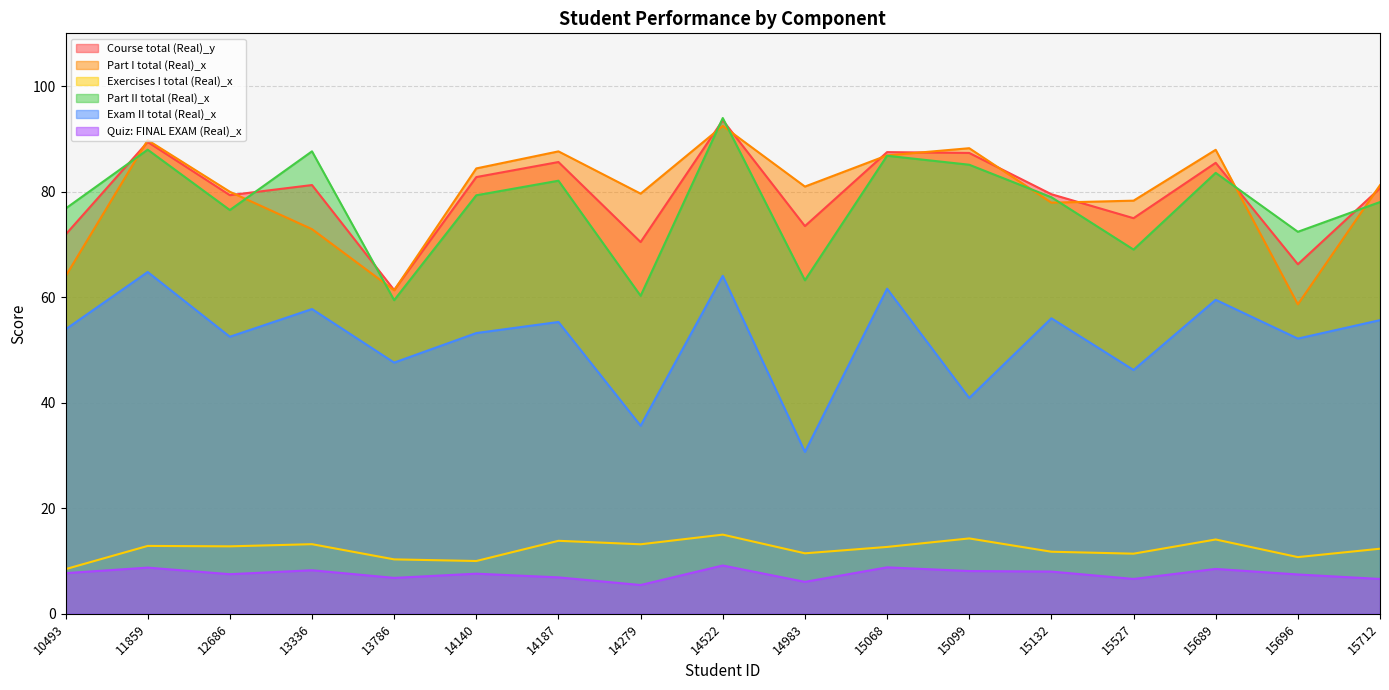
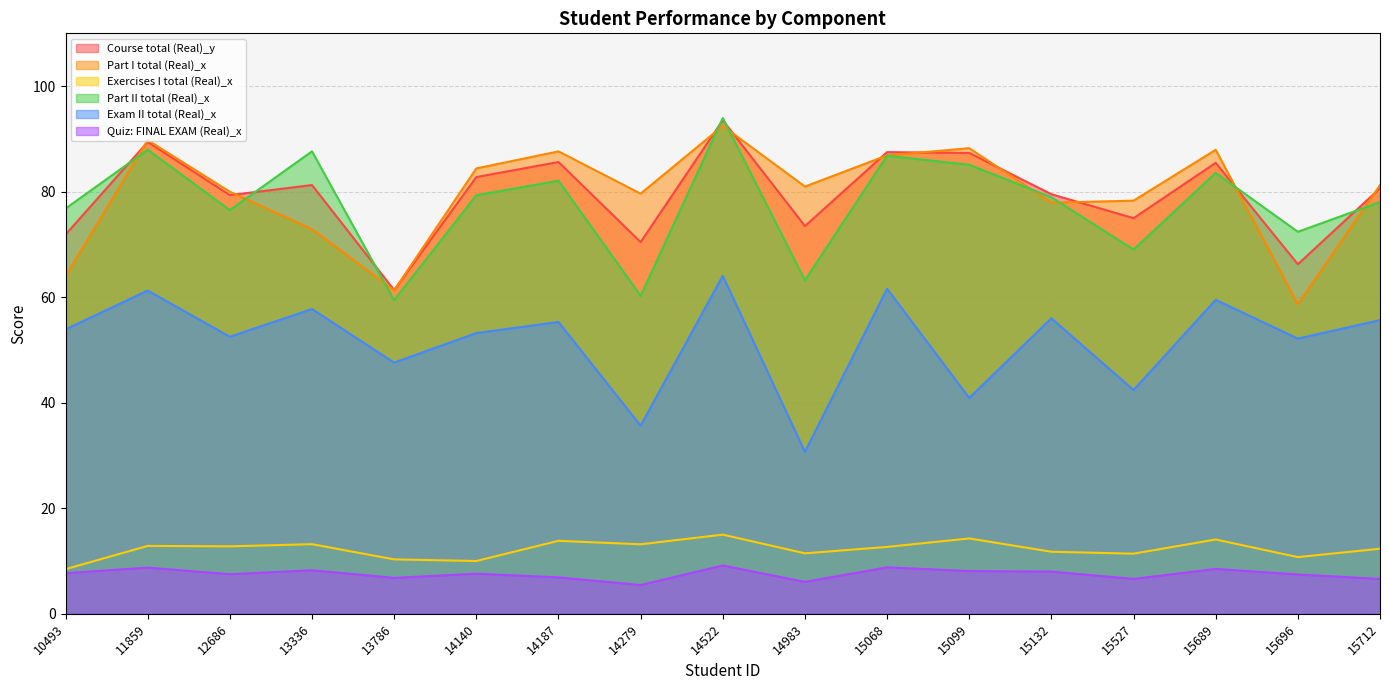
Exam II total (Real)_x, 11859: 65 -> 61
Exam II total (Real)_x, 15527: 46 -> 42
